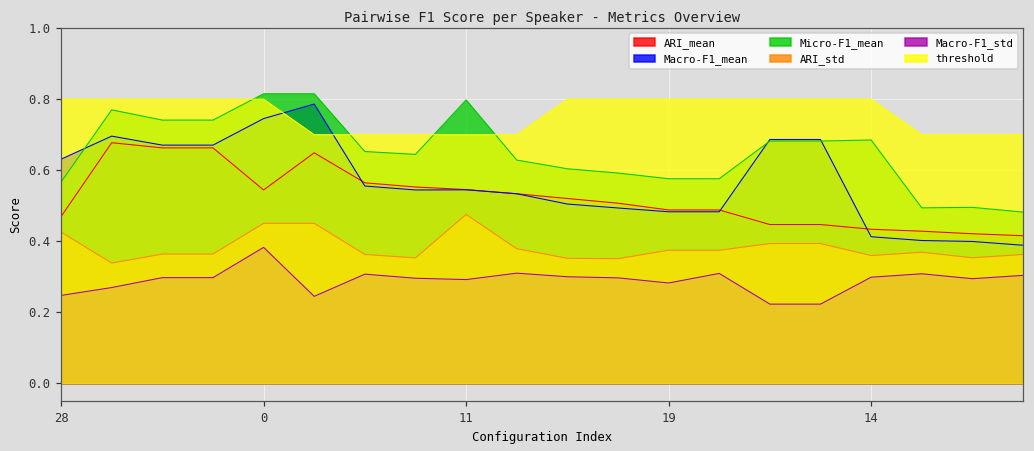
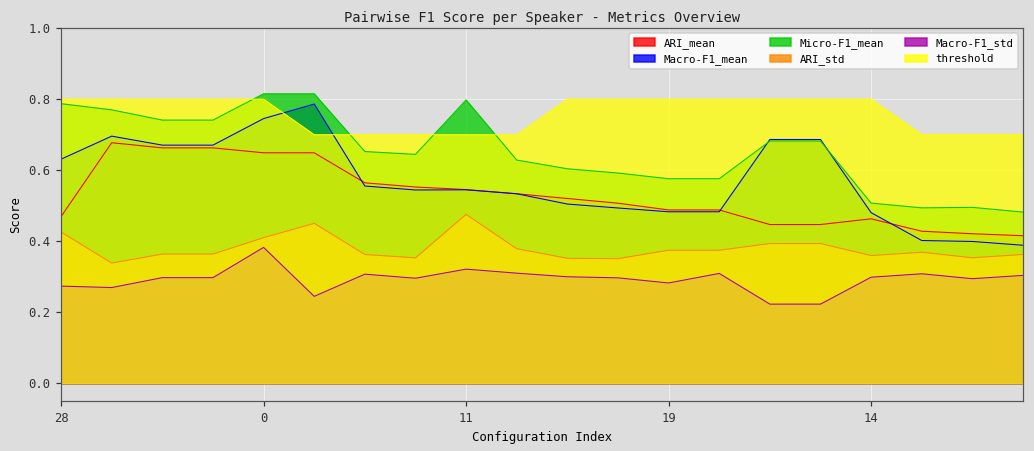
Micro-F1_mean, 28: 0.57 -> 0.79
Macro-F1_std, 28: 0.25 -> 0.27
ARI_mean, 0: 0.54 -> 0.65
ARI_std, 0: 0.45 -> 0.41
Macro-F1_std, 11: 0.29 -> 0.32
ARI_mean, 14: 0.43 -> 0.46
Macro-F1_mean, 14: 0.41 -> 0.48
Micro-F1_mean, 14: 0.69 -> 0.51
